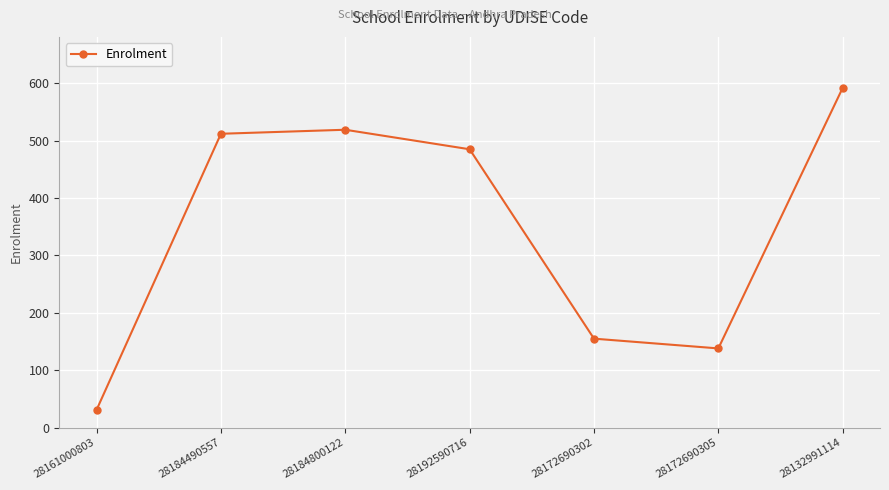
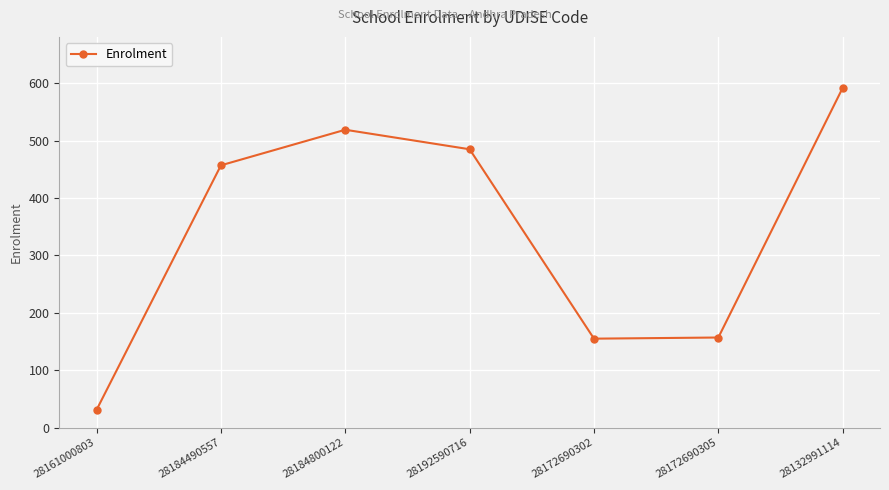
28184490557: 510 -> 460
28172690305: 140 -> 160
